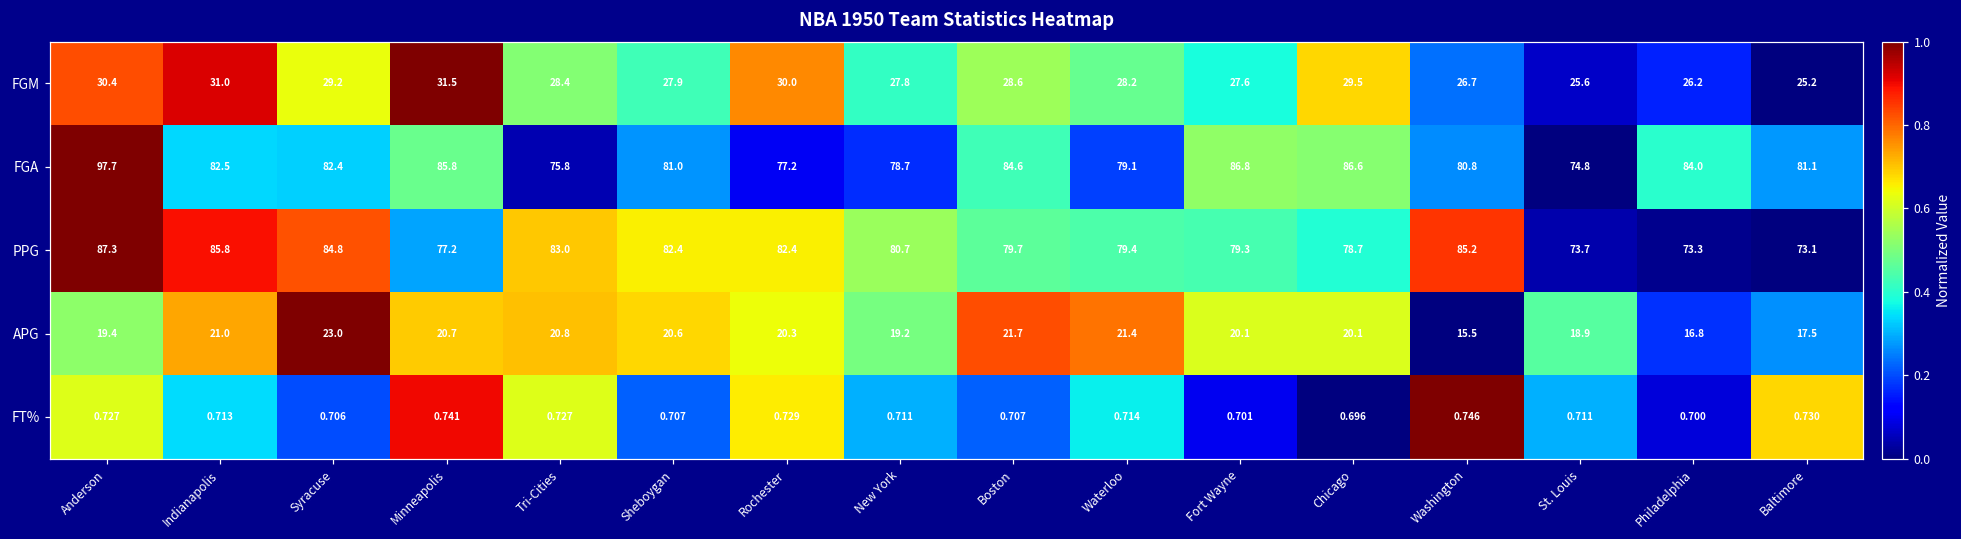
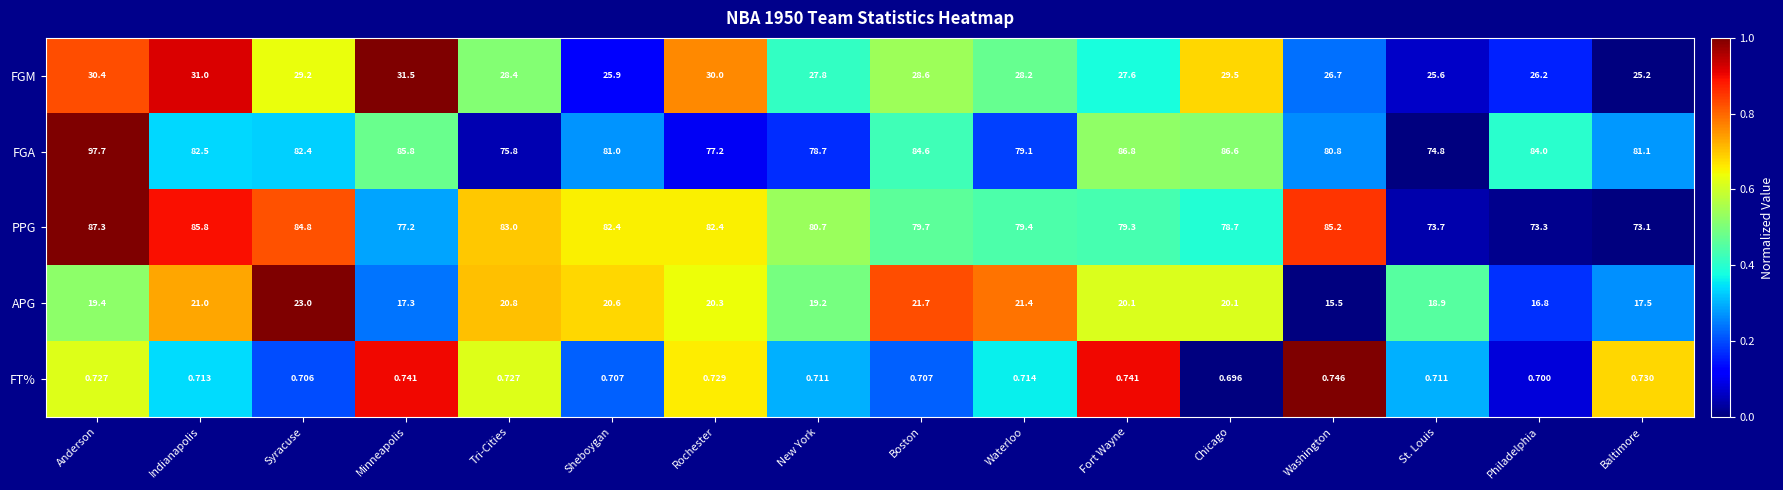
FGM, Sheboygan: 27.9 -> 25.9
APG, Minneapolis: 20.7 -> 17.3
FT%, Fort Wayne: 0.701 -> 0.741
